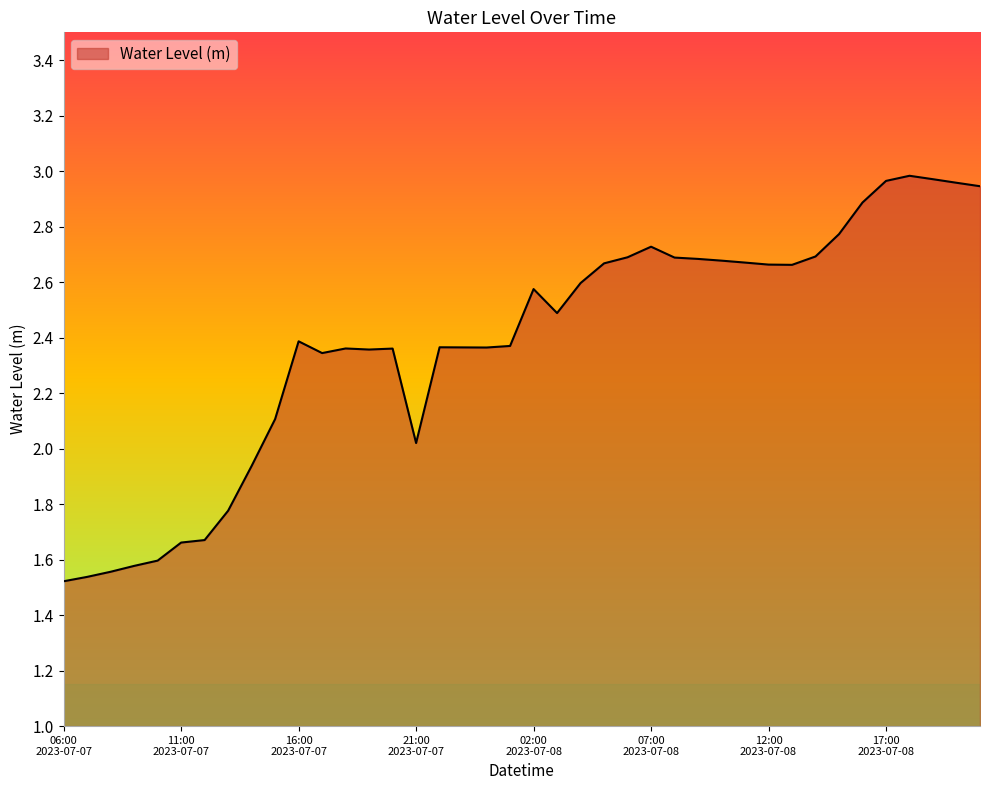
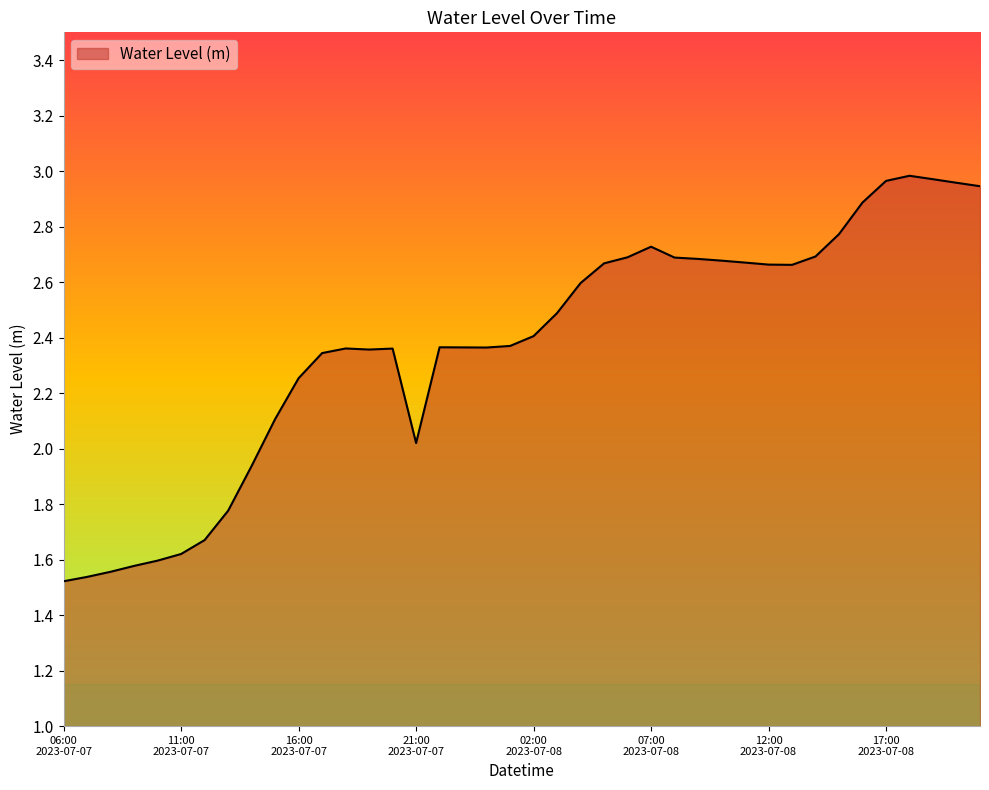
11:00 2023-07-07: 1.66 -> 1.62
16:00 2023-07-07: 2.39 -> 2.25
02:00 2023-07-08: 2.57 -> 2.41
